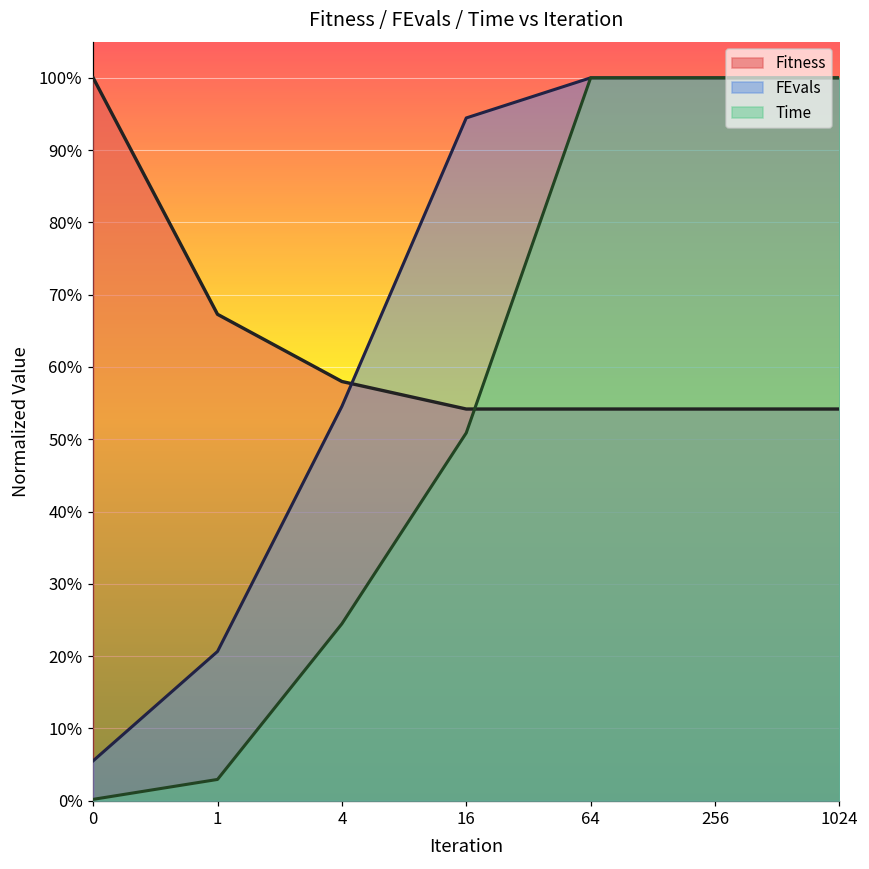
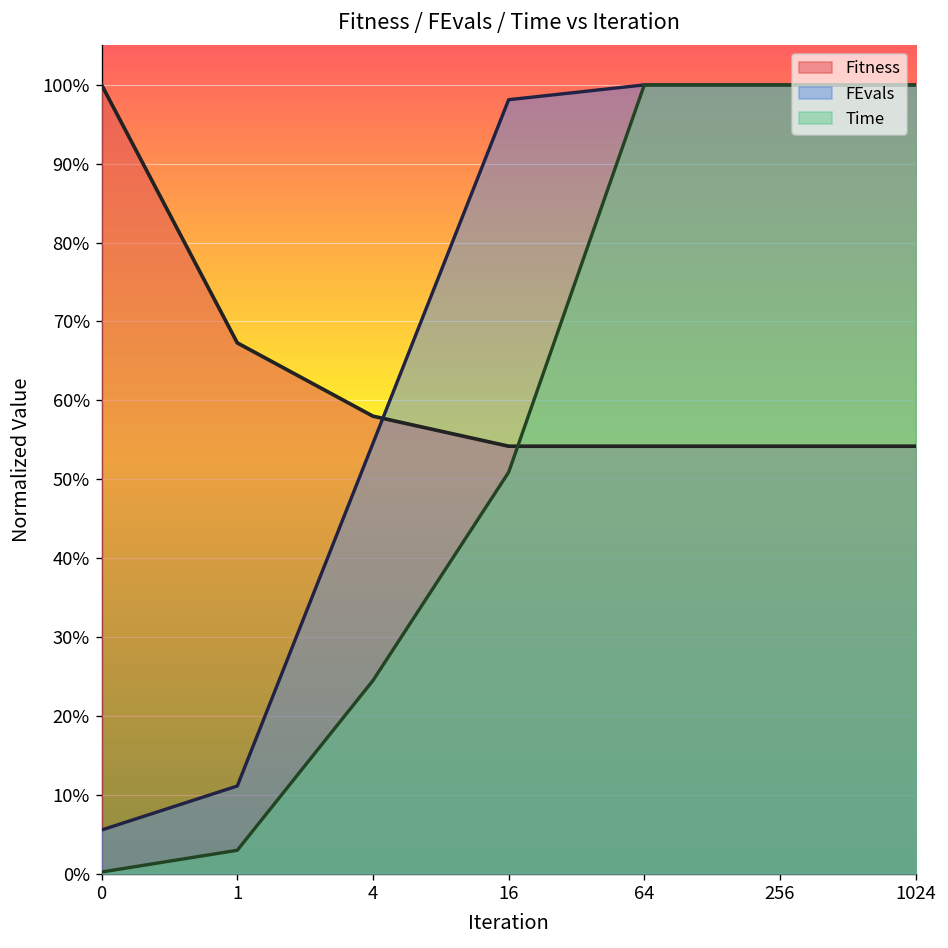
FEvals, 1: 21% -> 11%
FEvals, 16: 94% -> 98%
